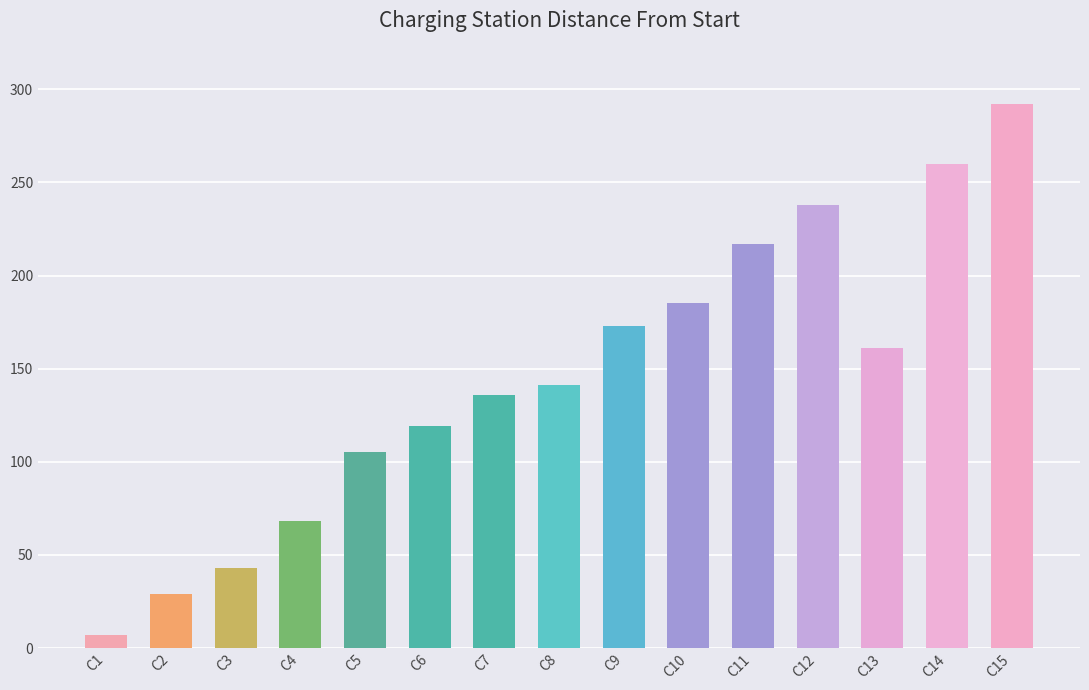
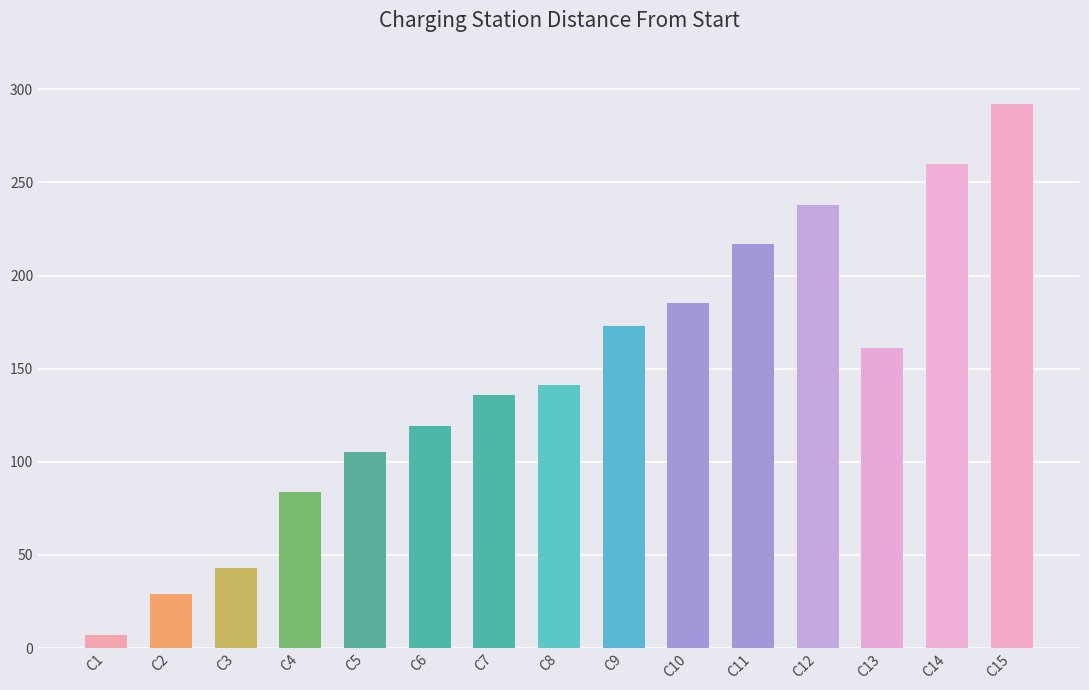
C4: 68 -> 84
